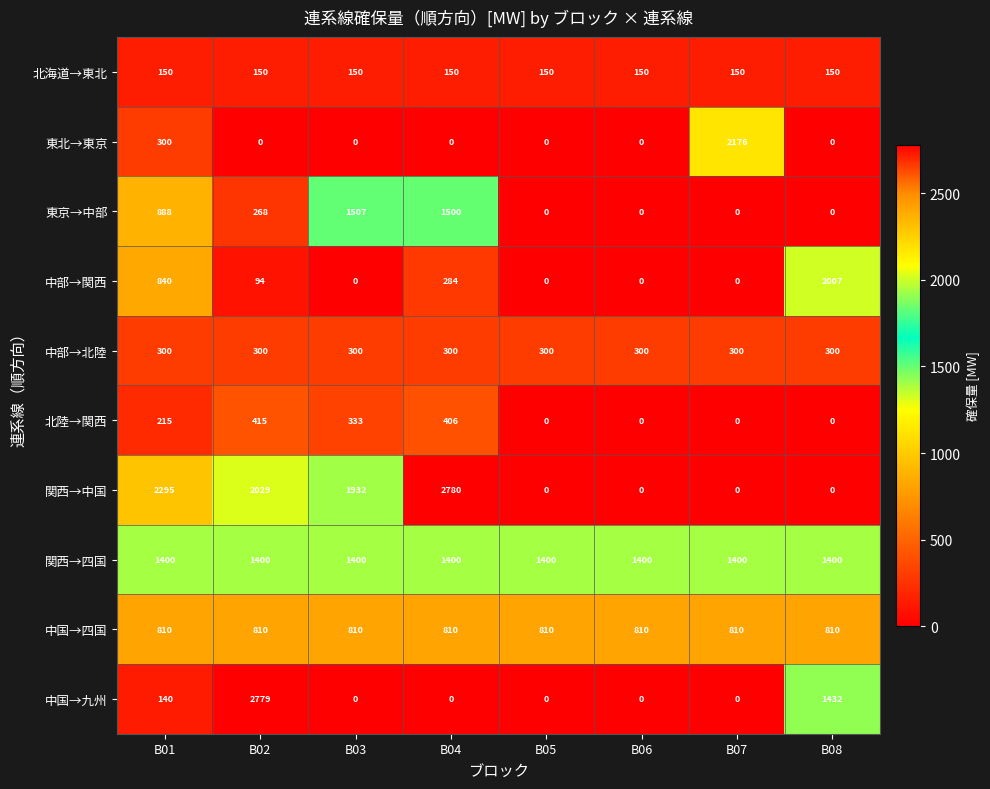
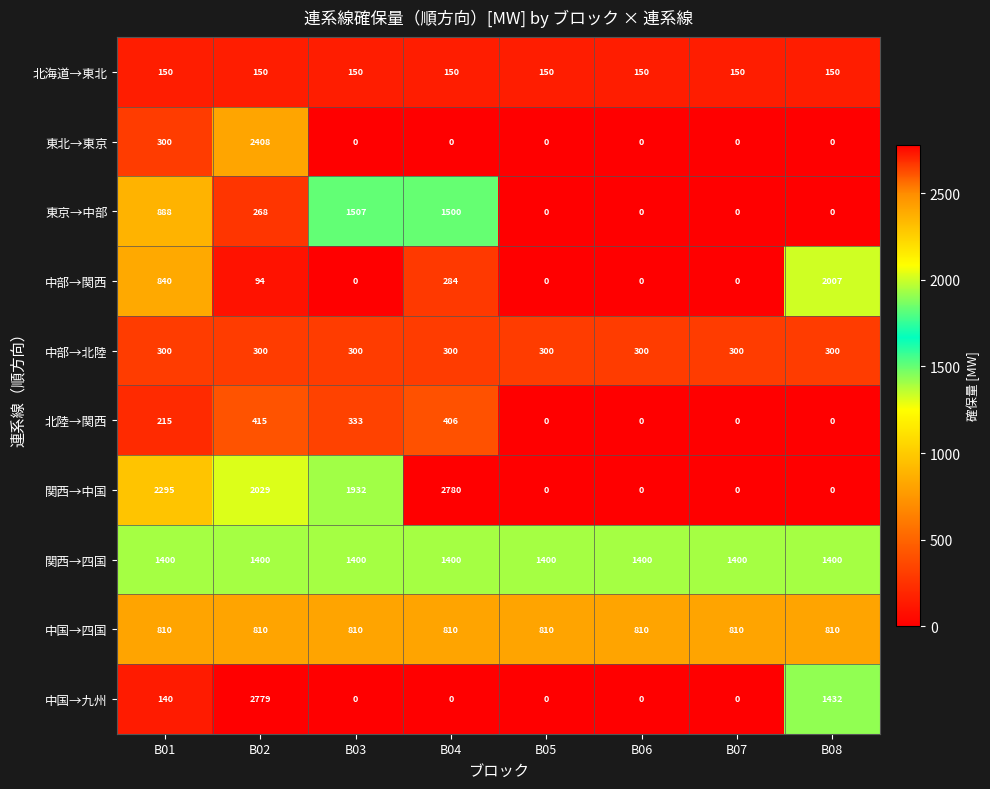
東北→東京, B02: 0 -> 2408
東北→東京, B07: 2176 -> 0
